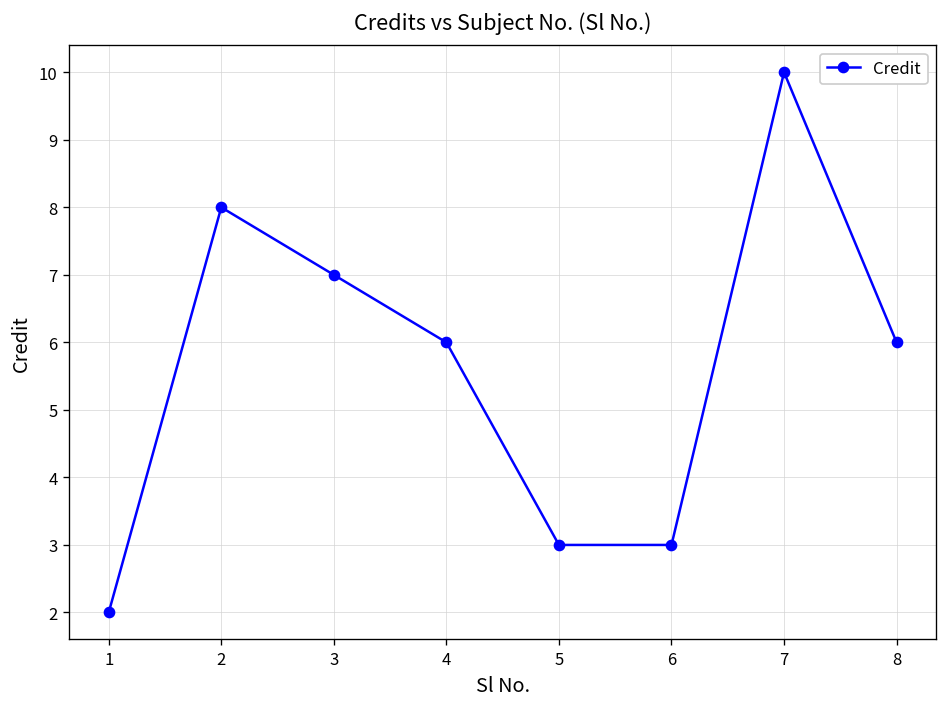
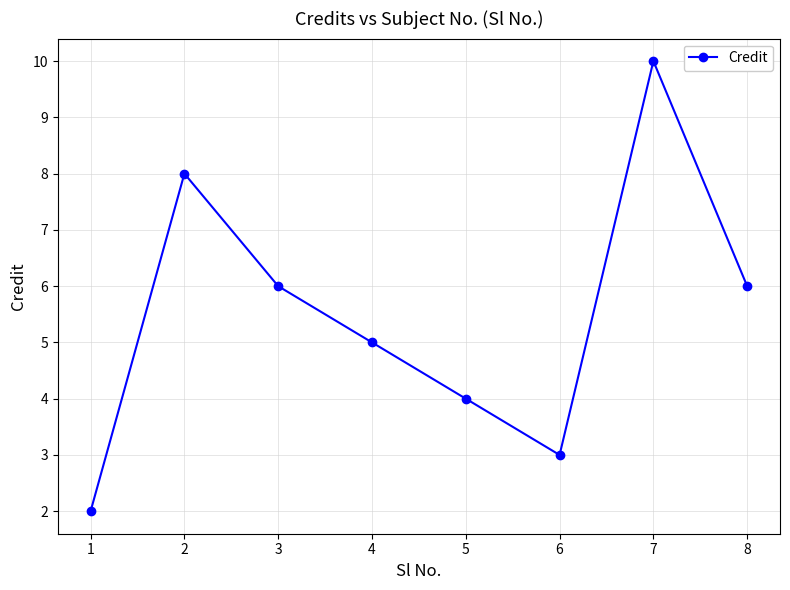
3: 7 -> 6
4: 6 -> 5
5: 3 -> 4
